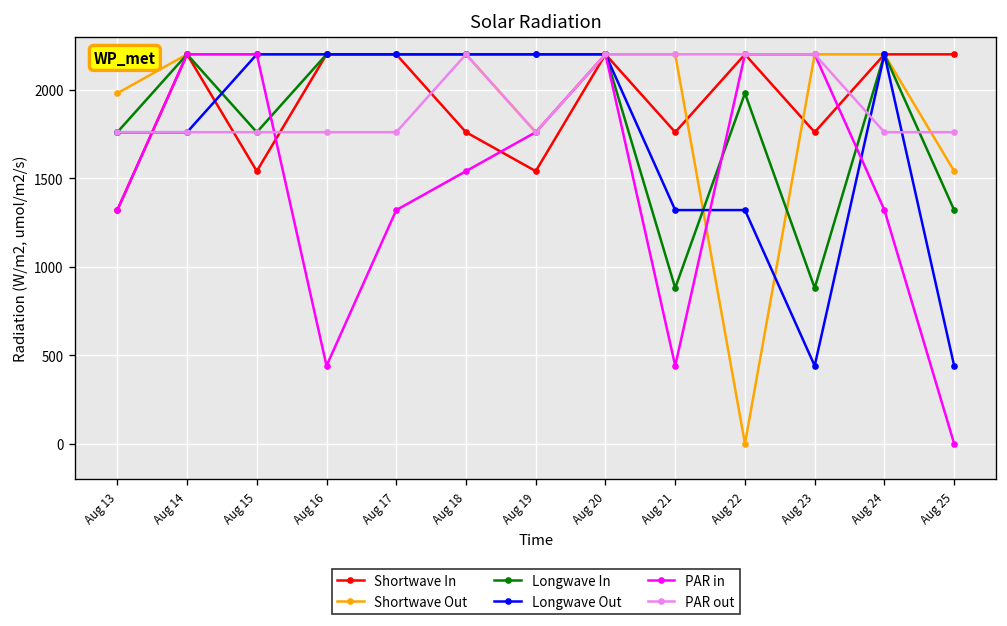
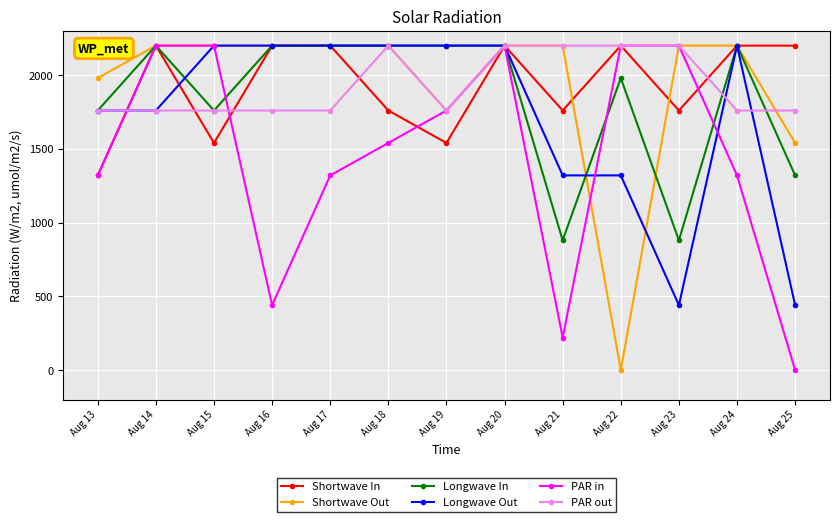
PAR in, Aug 21: 440 -> 220
